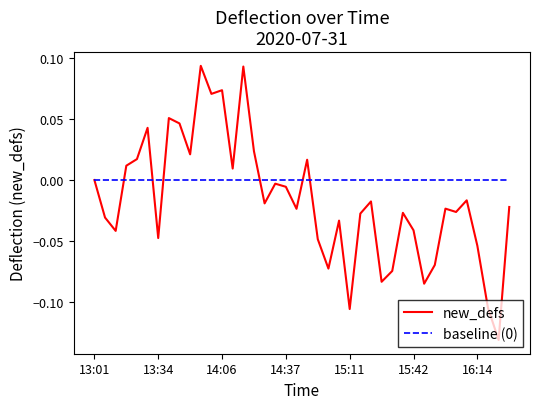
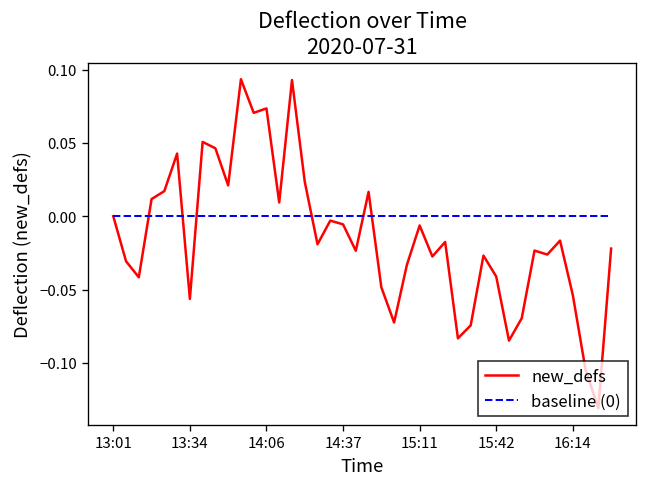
new_defs, 13:34: -0.048 -> -0.056
new_defs, 15:11: -0.106 -> -0.006
